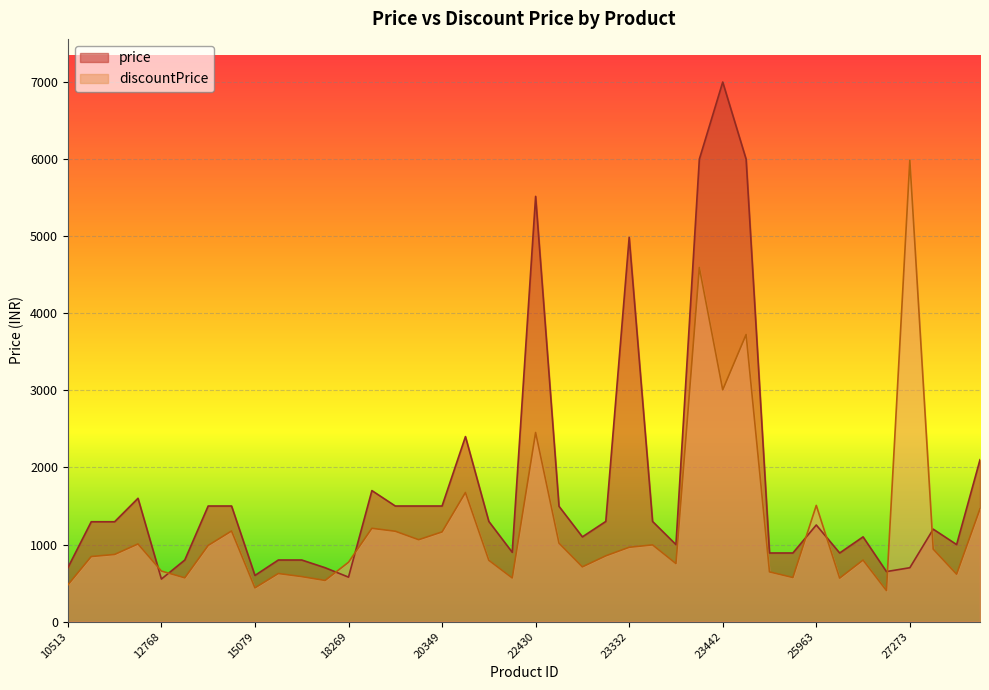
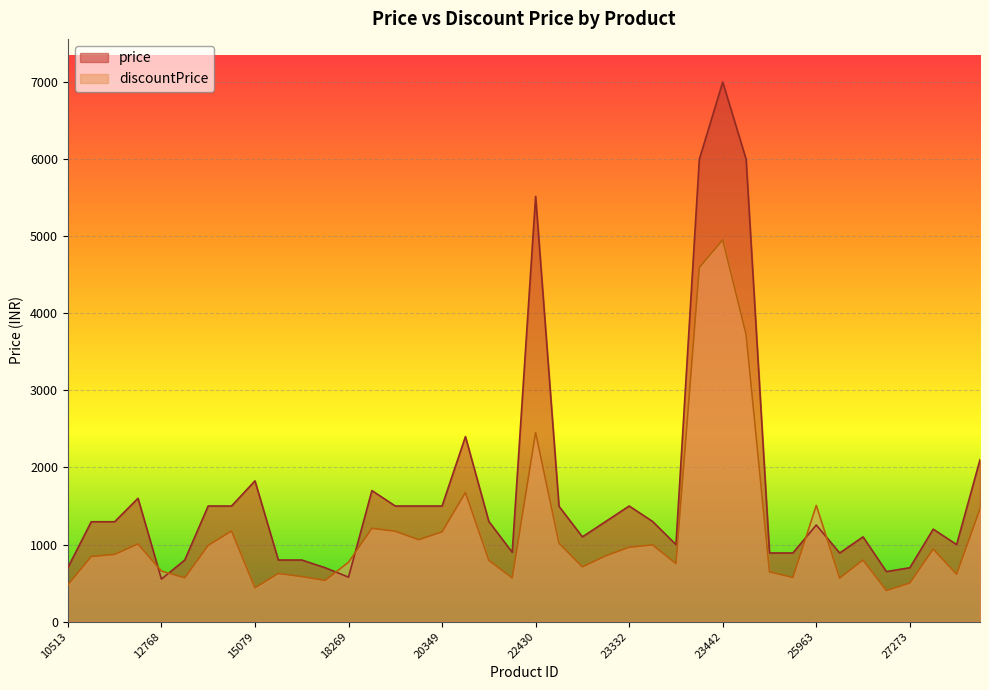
price, 15079: 600 -> 1800
price, 23332: 5000 -> 1500
discountPrice, 23442: 3000 -> 4900
discountPrice, 27273: 6000 -> 500
